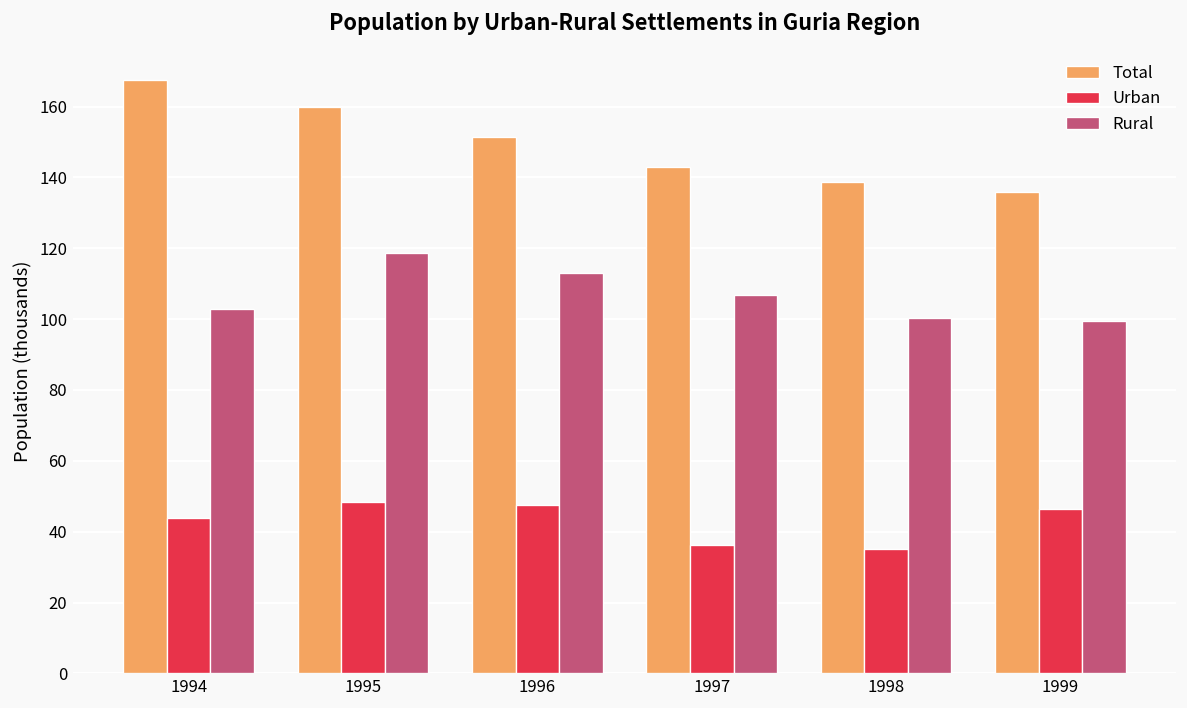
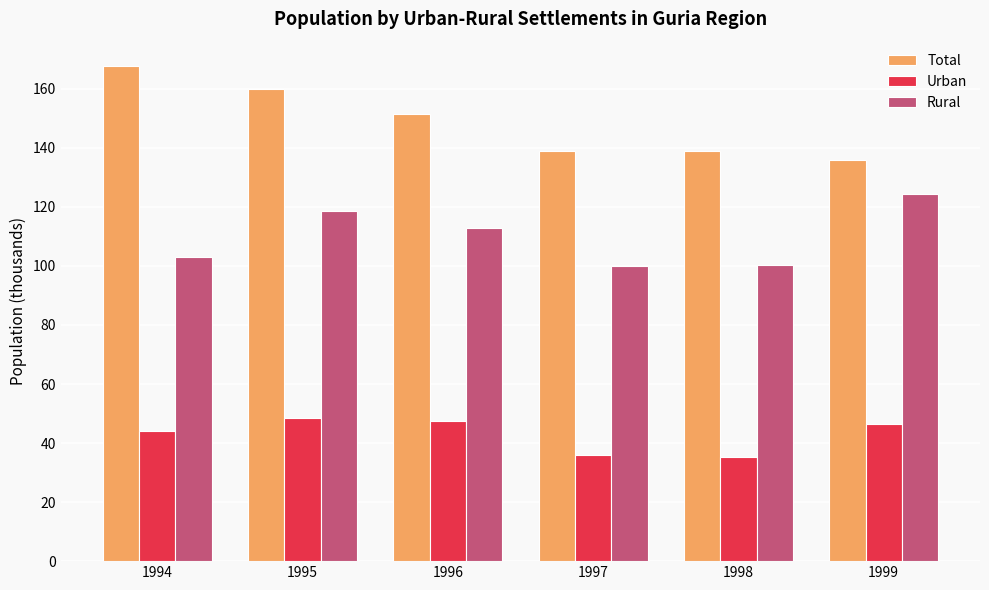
Total, 1997: 143 -> 139
Rural, 1997: 107 -> 100
Rural, 1999: 99 -> 125
